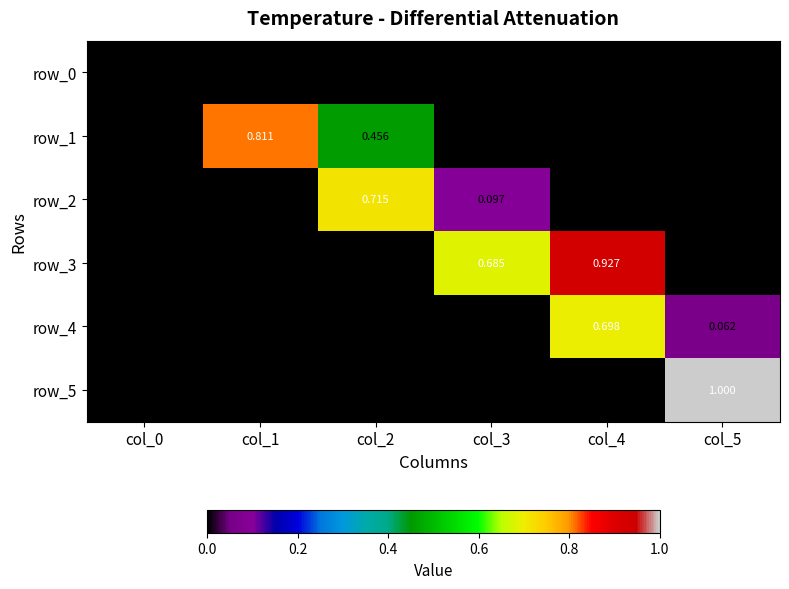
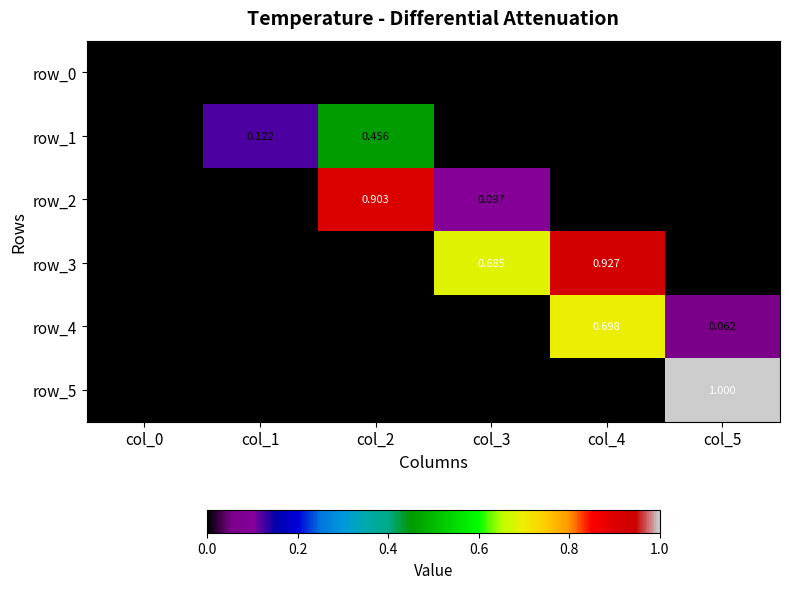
row_1, col_1: 0.811 -> 0.122
row_2, col_2: 0.715 -> 0.903
